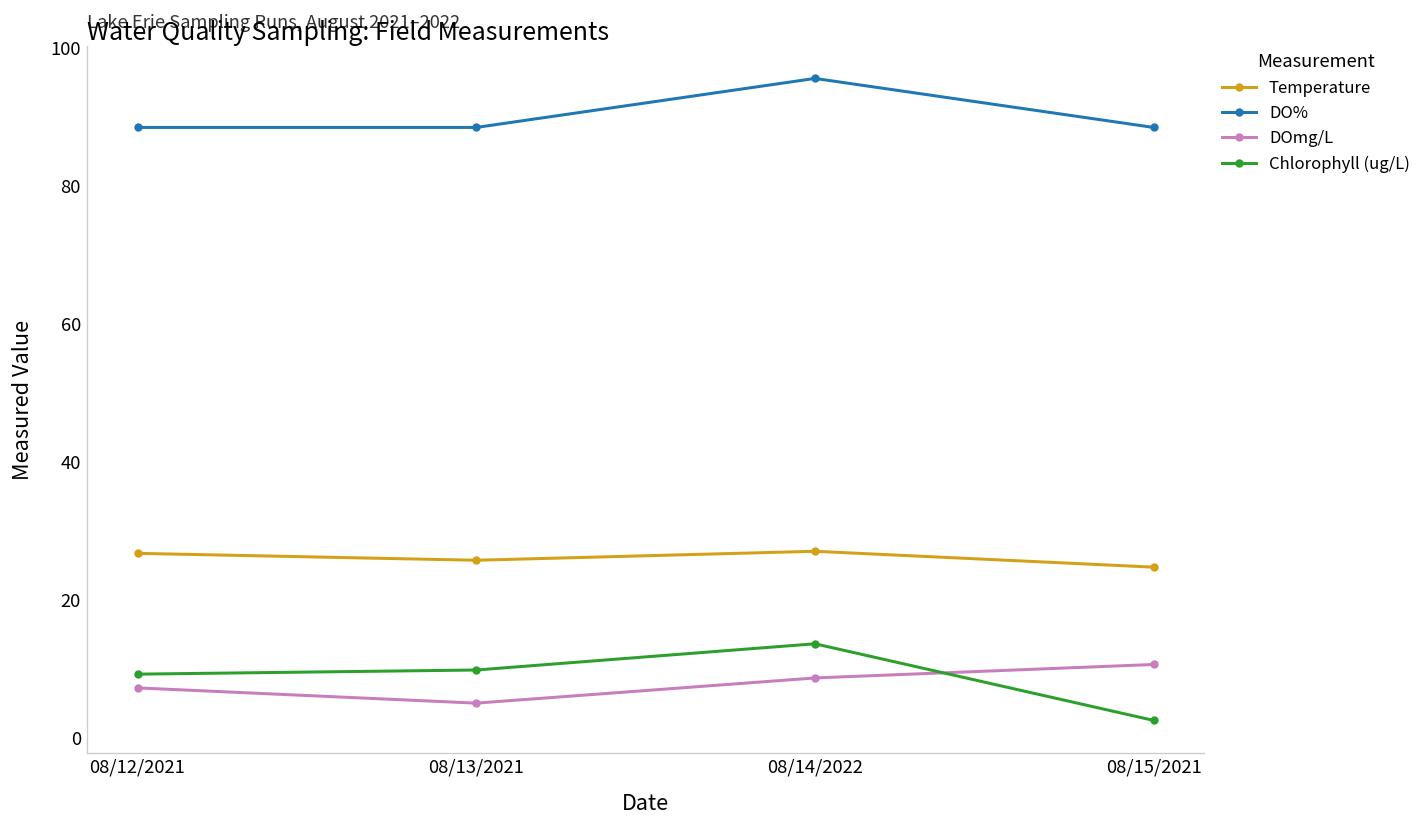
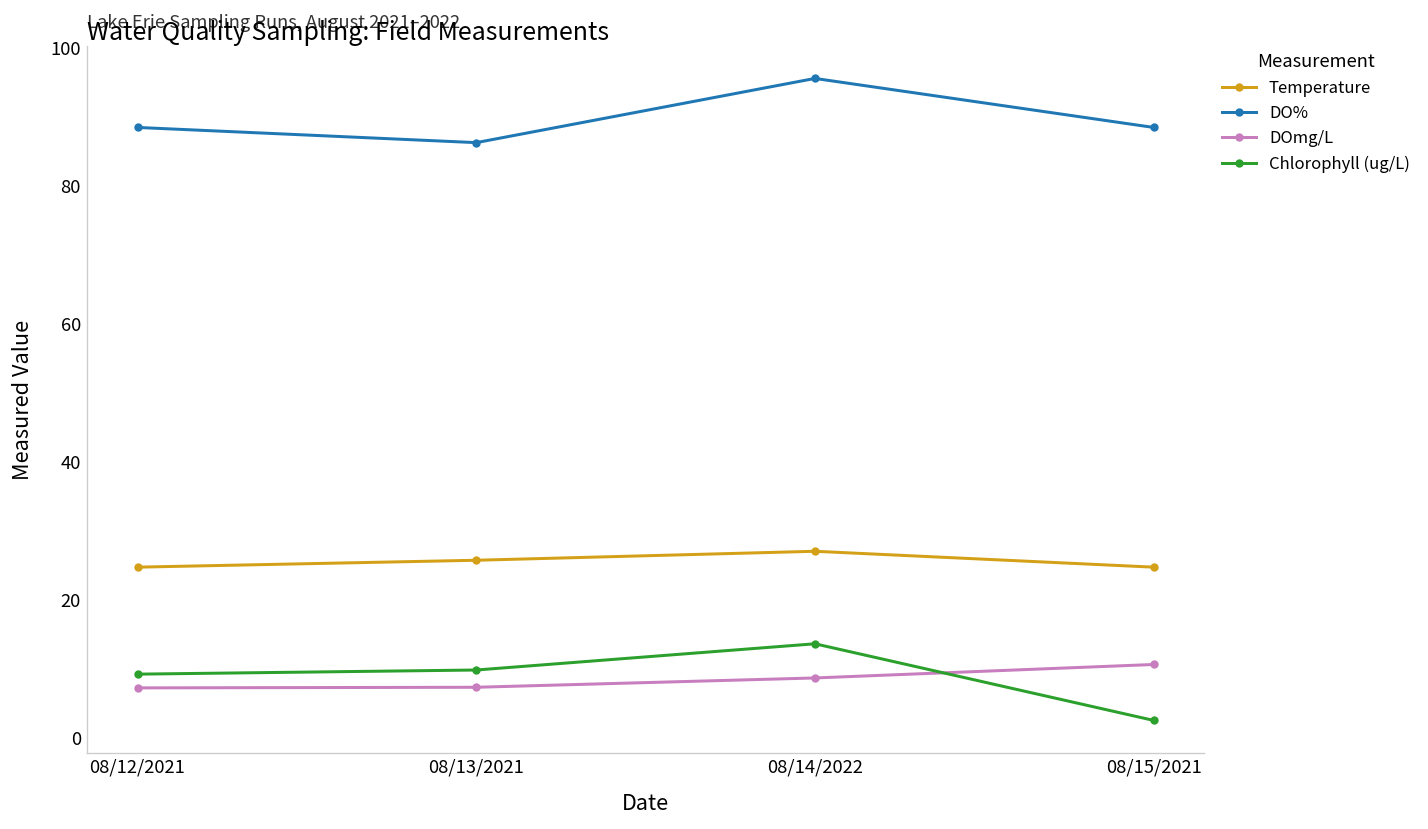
Temperature, 08/12/2021: 27 -> 25
DO%, 08/13/2021: 88 -> 86
DOmg/L, 08/13/2021: 5 -> 7
